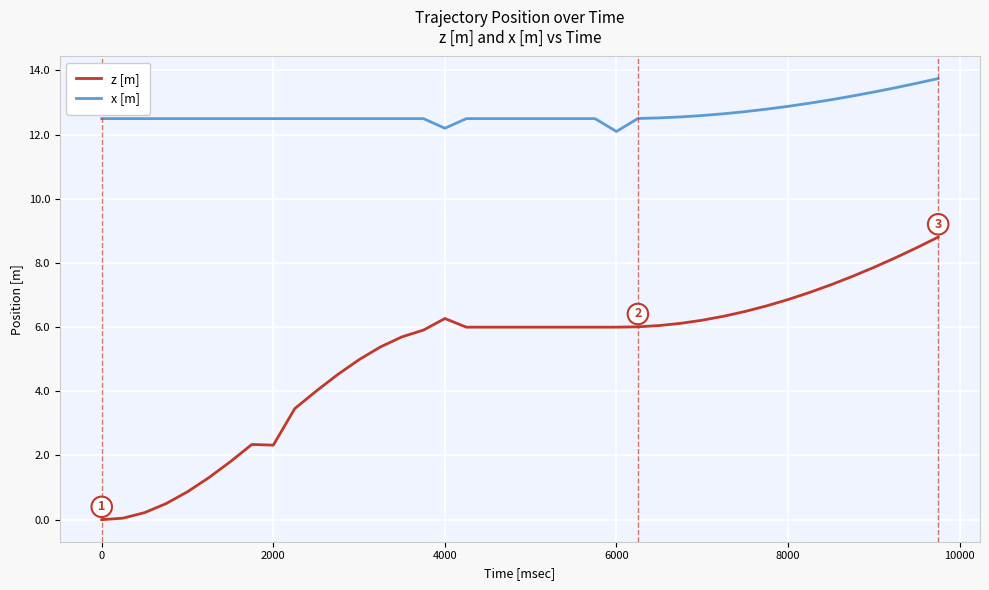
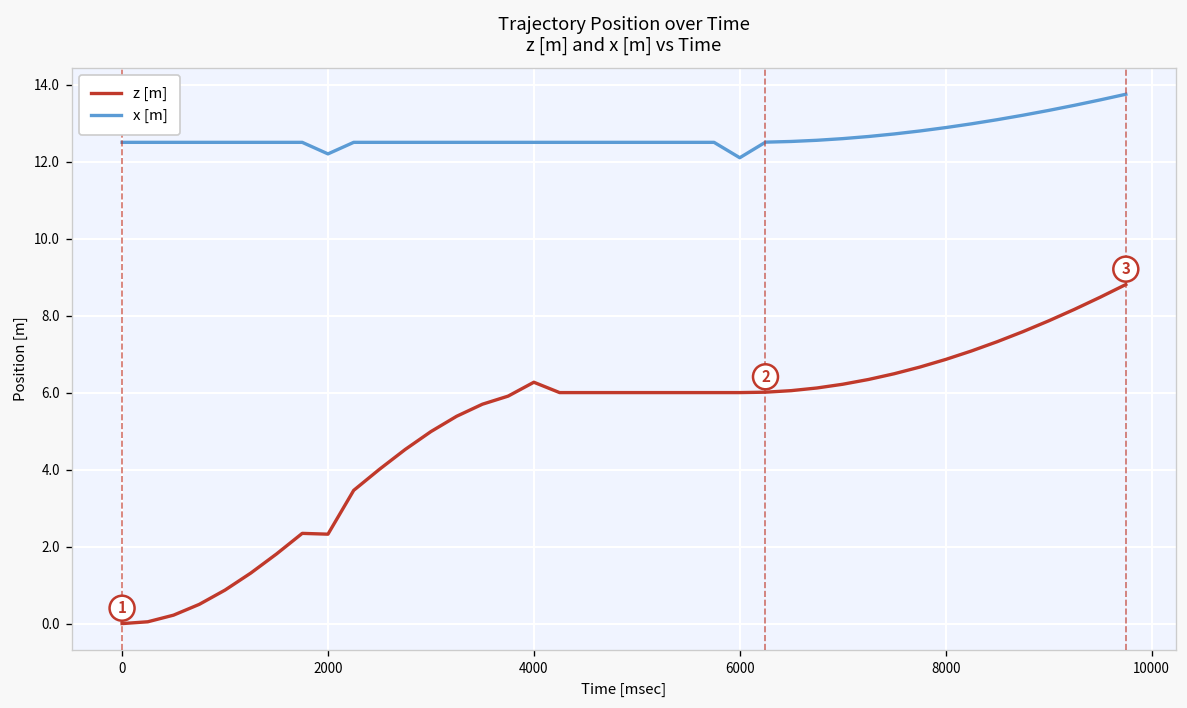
x [m], 2000: 12.5 -> 12.2
x [m], 4000: 12.2 -> 12.5
